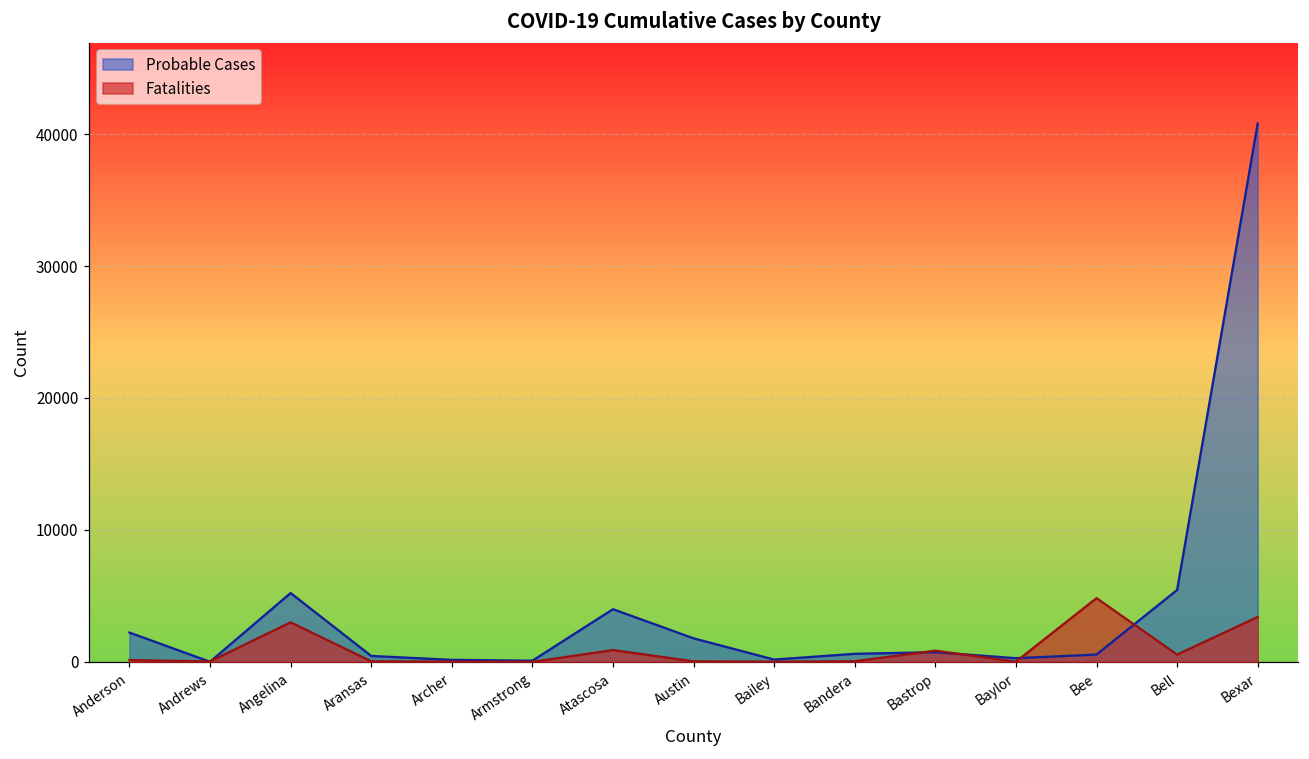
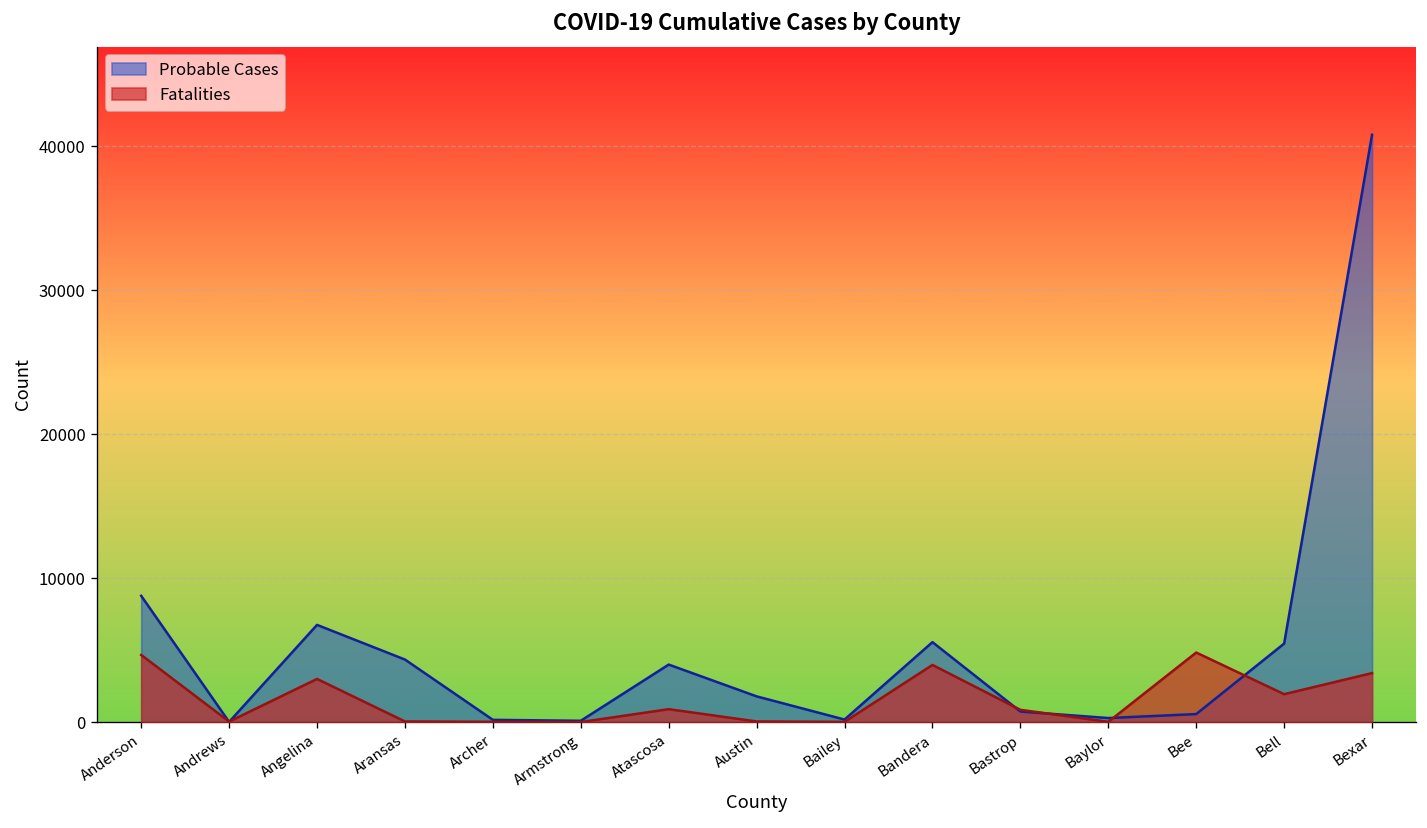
Probable Cases, Anderson: 2200 -> 8800
Fatalities, Anderson: 100 -> 4700
Probable Cases, Angelina: 5200 -> 6800
Probable Cases, Aransas: 500 -> 4300
Probable Cases, Bandera: 600 -> 5600
Fatalities, Bandera: 100 -> 4000
Fatalities, Bell: 600 -> 1900
